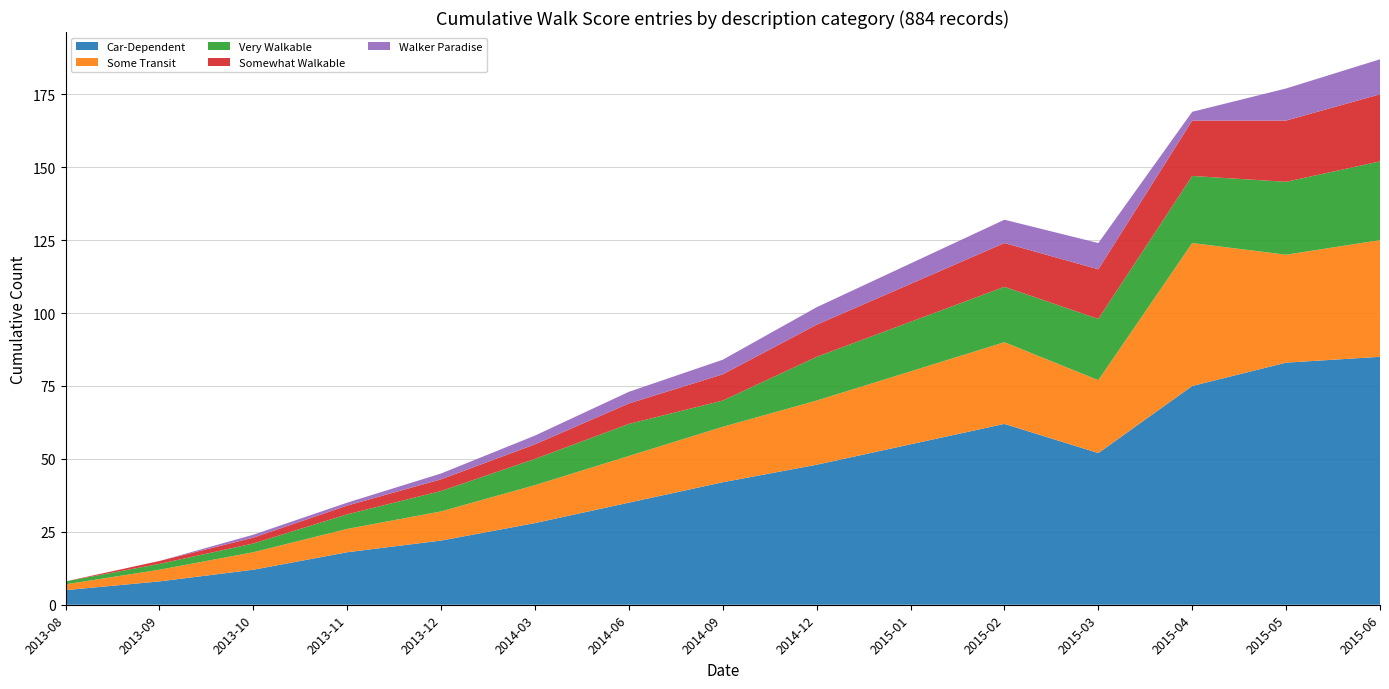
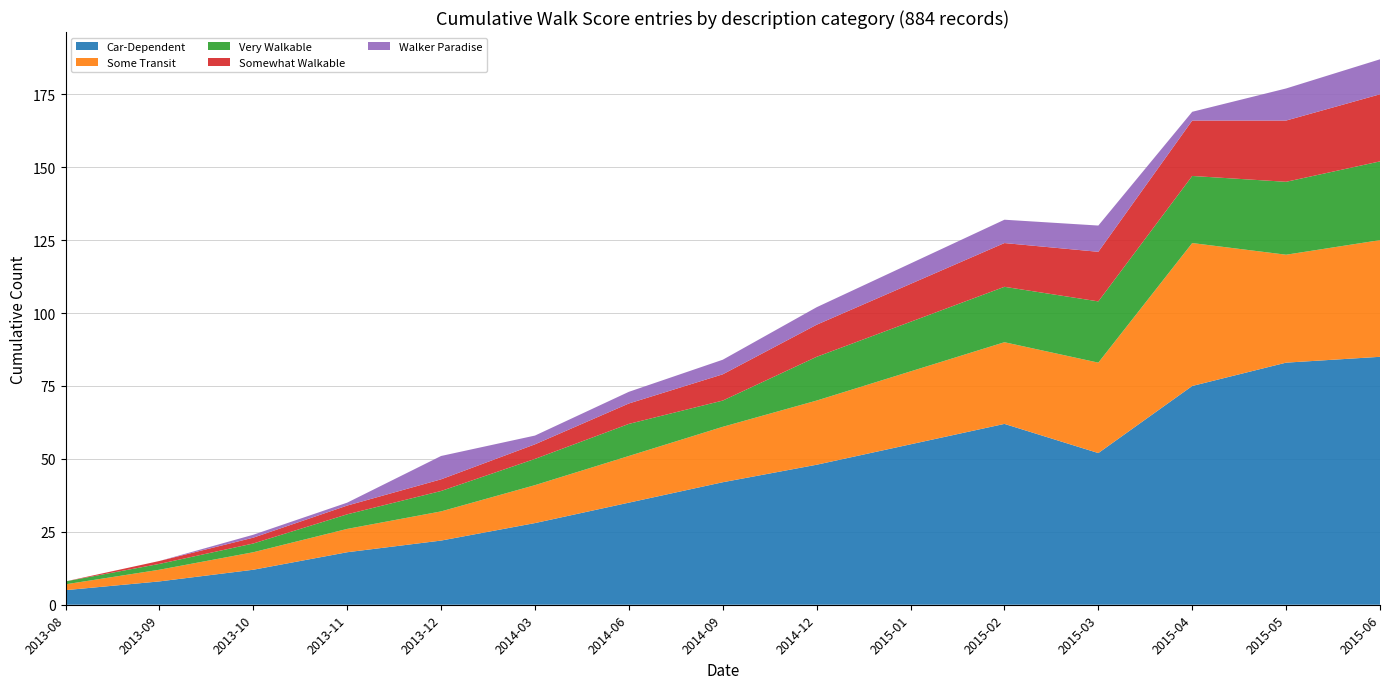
Walker Paradise, 2013-12: 2 -> 8
Some Transit, 2015-03: 25 -> 31
